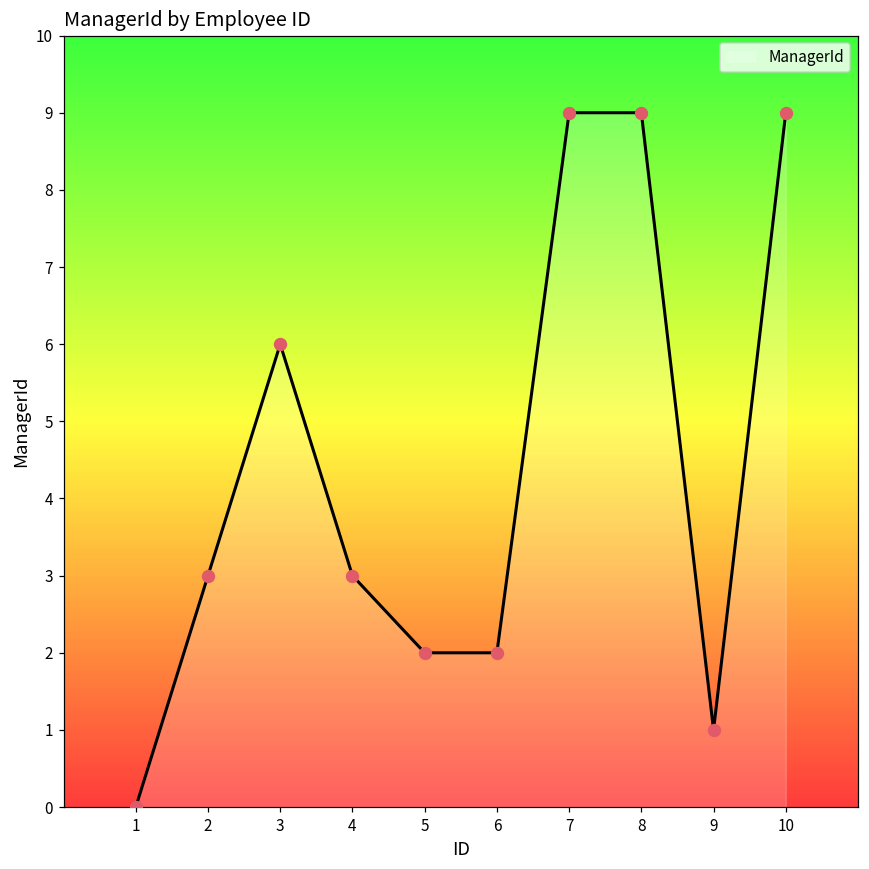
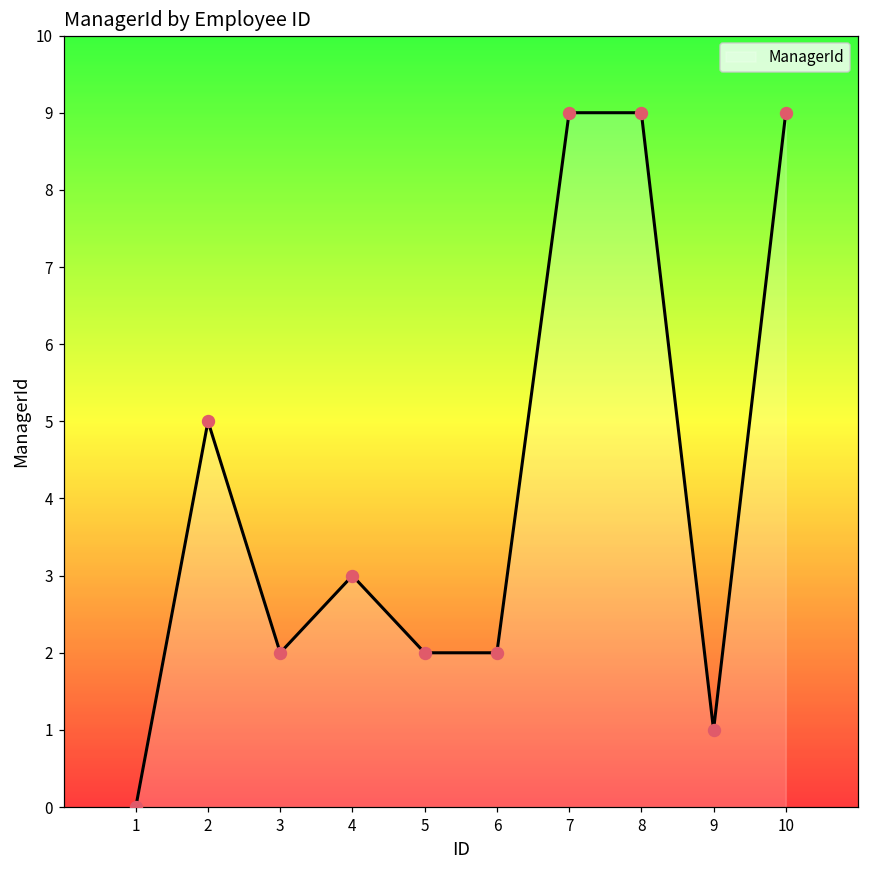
2: 3 -> 5
3: 6 -> 2
